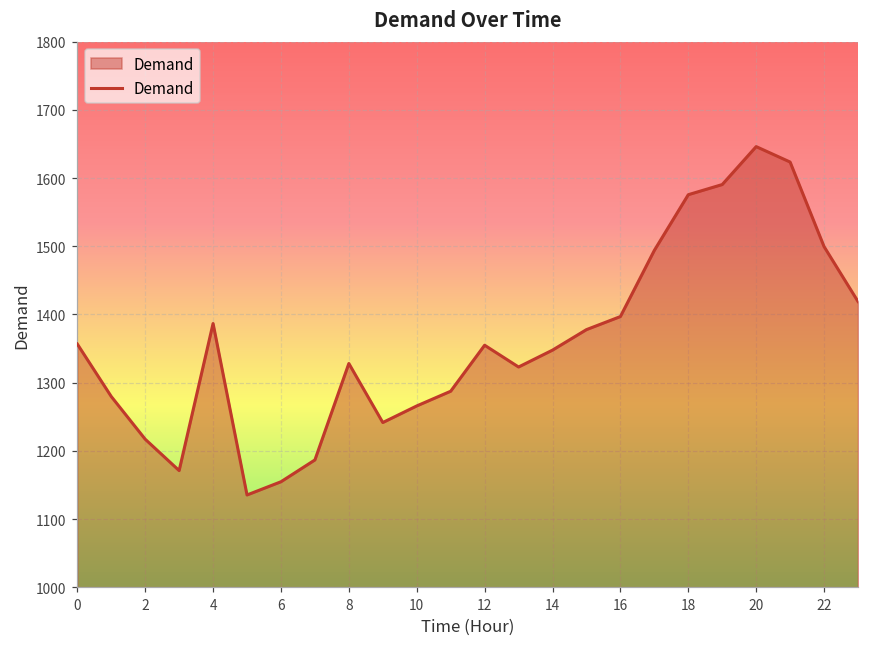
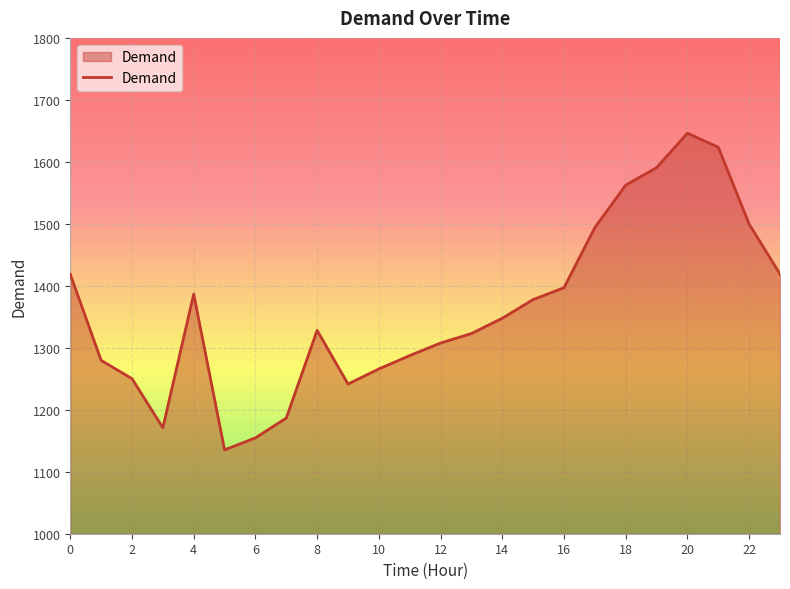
0: 1360 -> 1420
2: 1220 -> 1250
12: 1350 -> 1310
18: 1580 -> 1560
